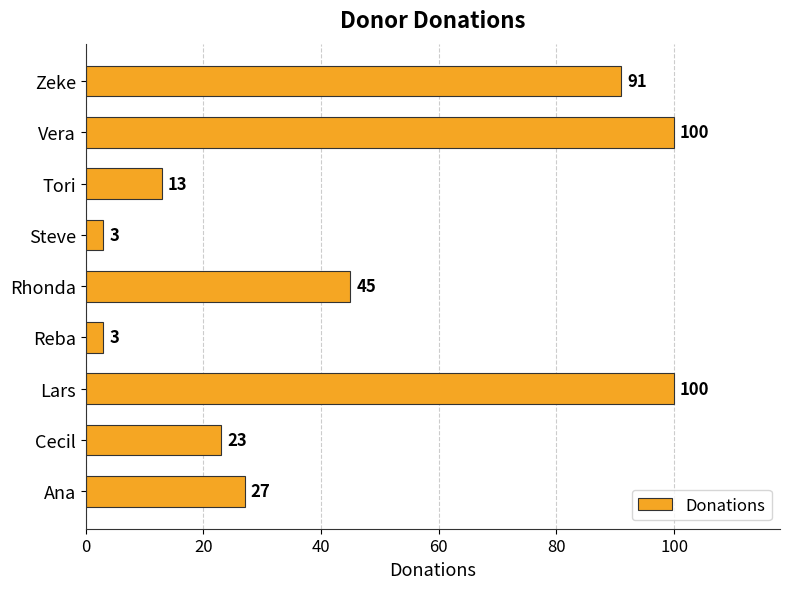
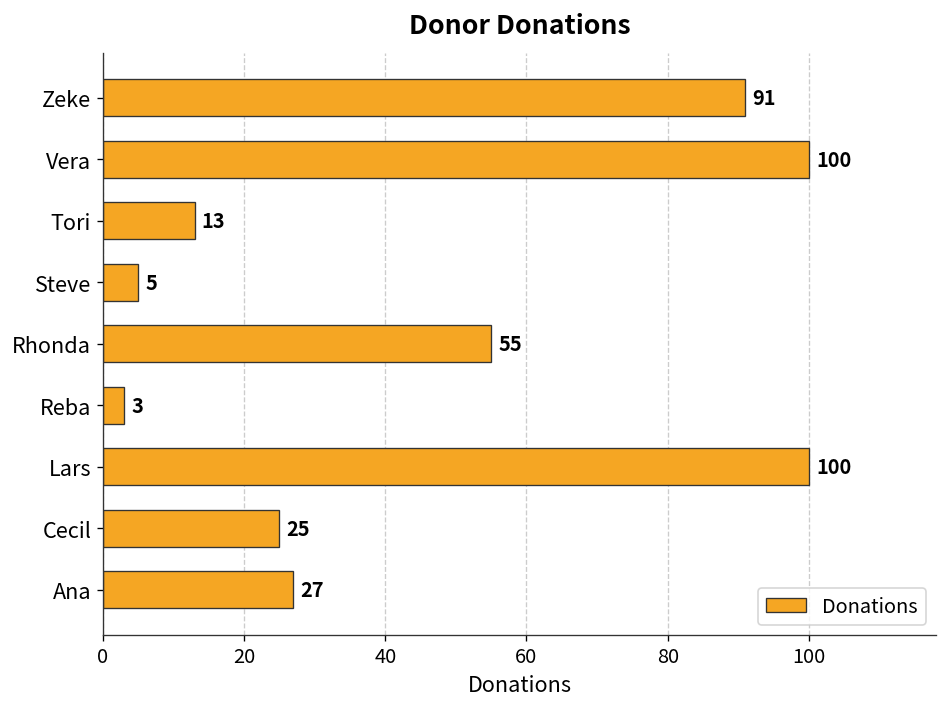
Steve: 3 -> 5
Rhonda: 45 -> 55
Cecil: 23 -> 25
